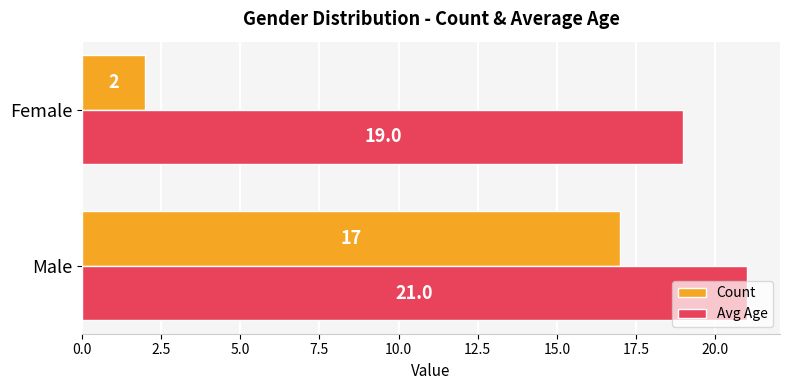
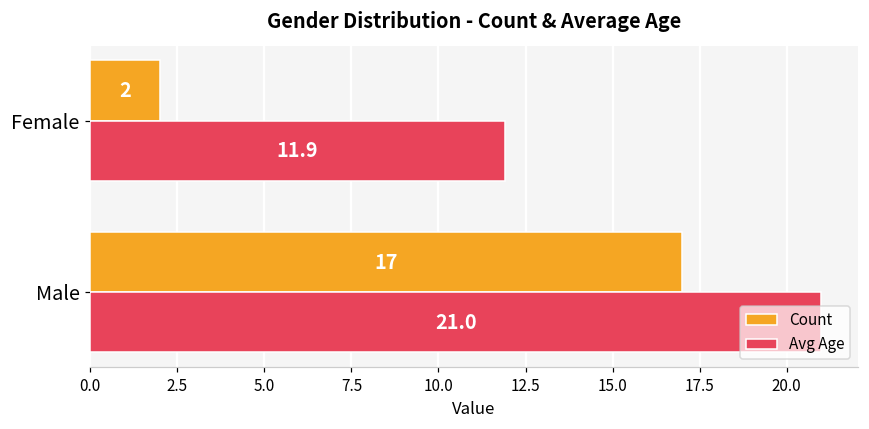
Avg Age, Female: 19.0 -> 11.9
